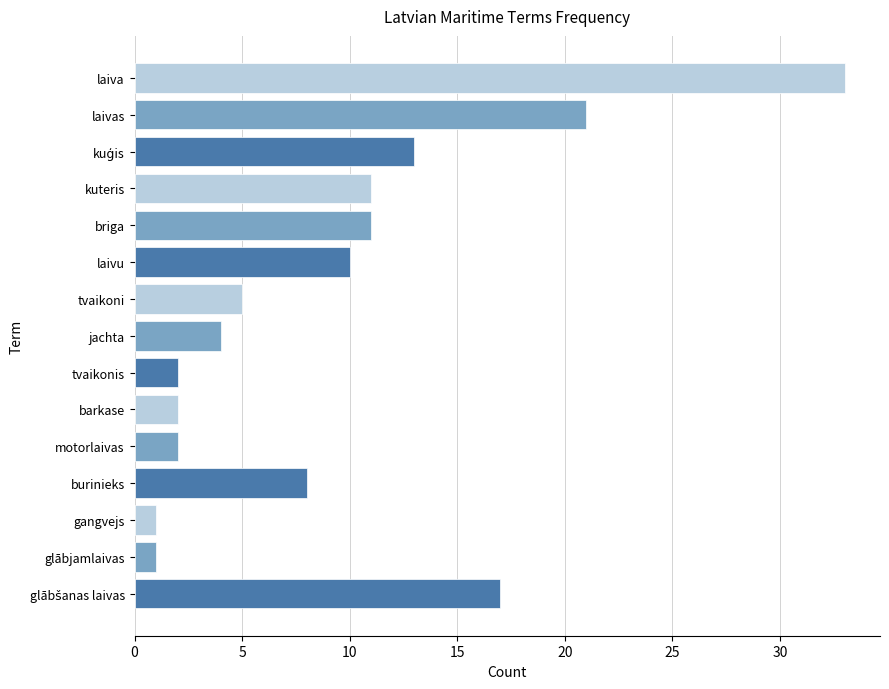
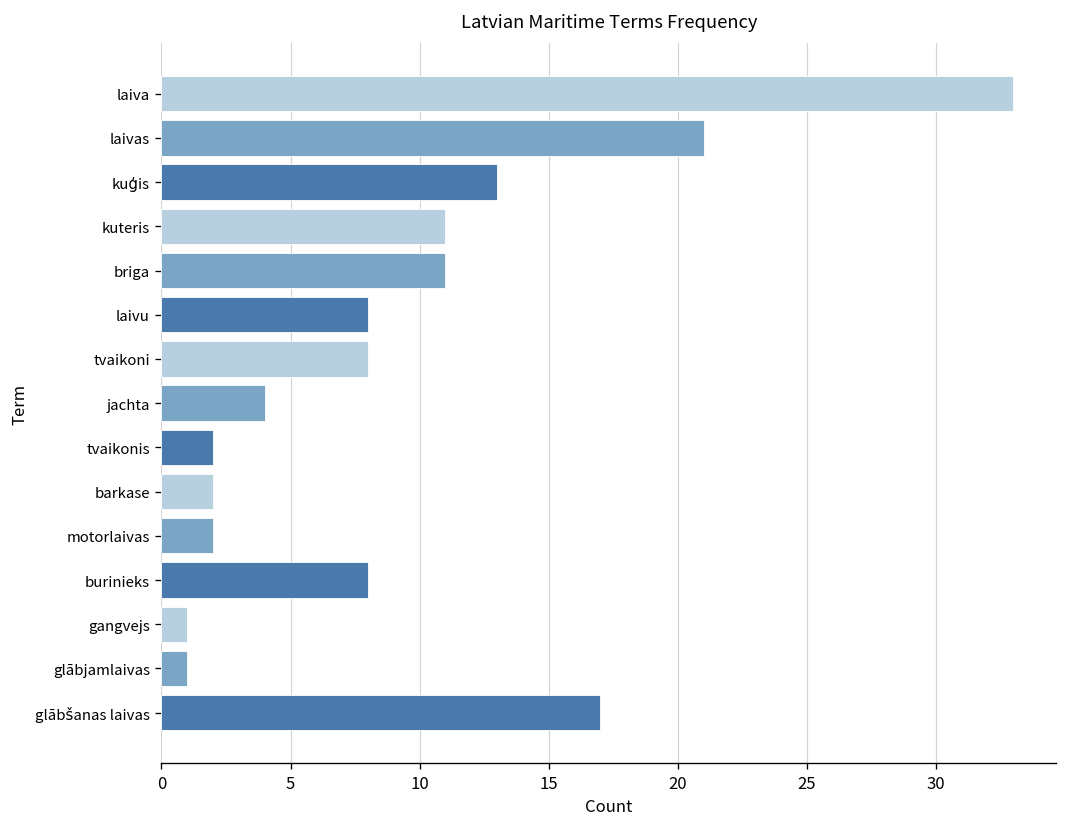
laivu: 10 -> 8
tvaikoni: 5 -> 8
